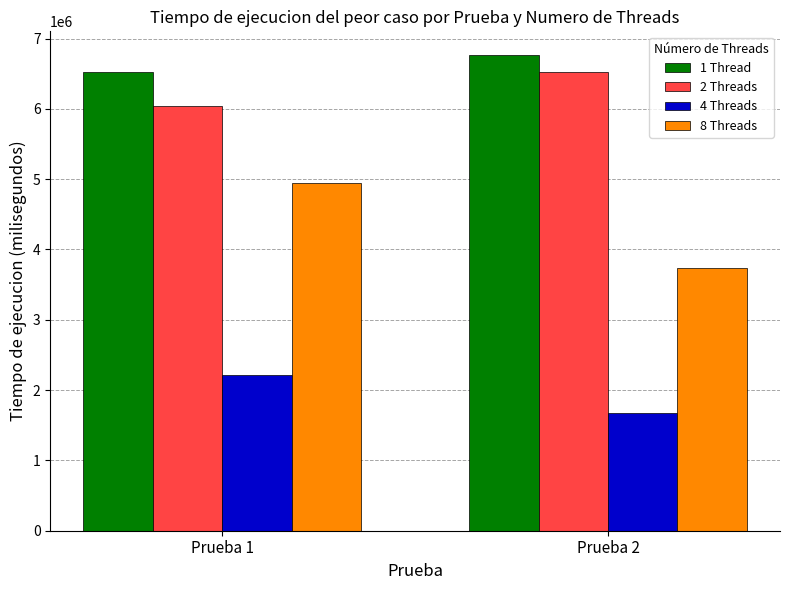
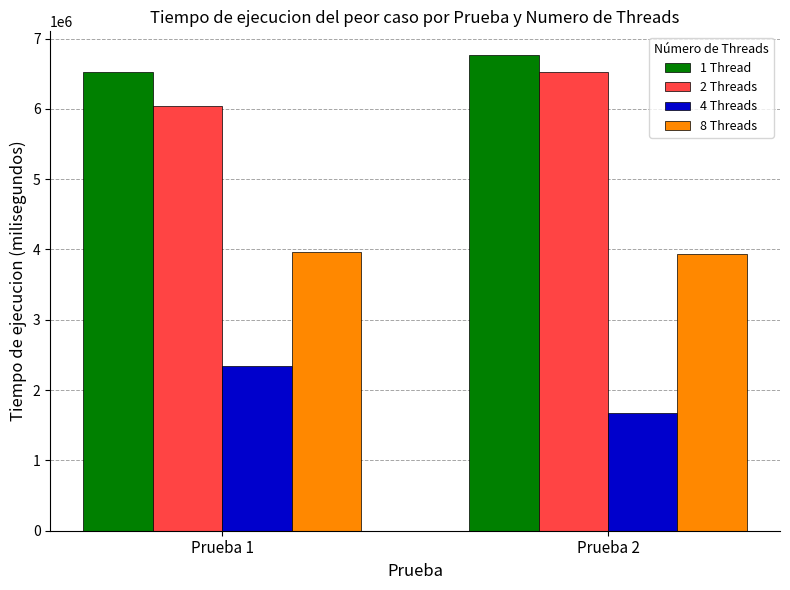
4 Threads, Prueba 1: 2200000 -> 2300000
8 Threads, Prueba 1: 4900000 -> 4000000
8 Threads, Prueba 2: 3700000 -> 3900000
